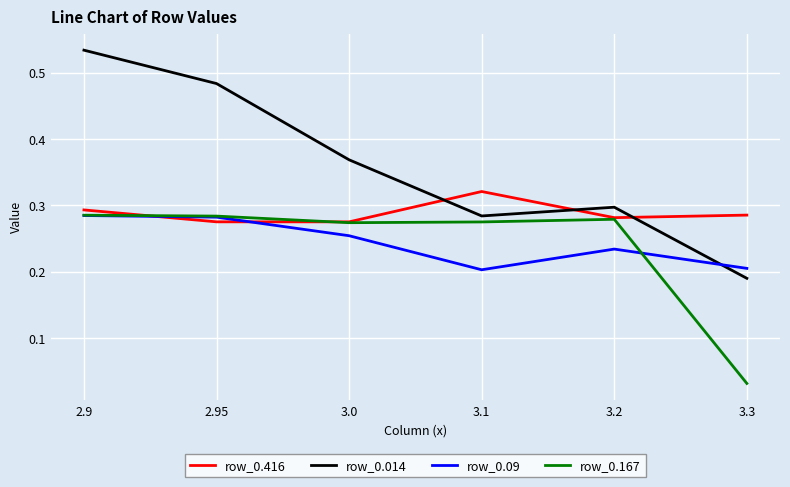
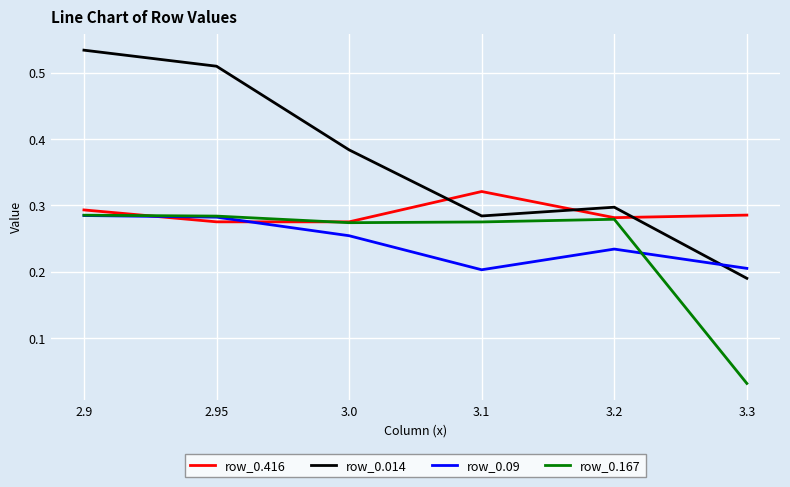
row_0.014, 2.95: 0.48 -> 0.51
row_0.014, 3.0: 0.37 -> 0.38
